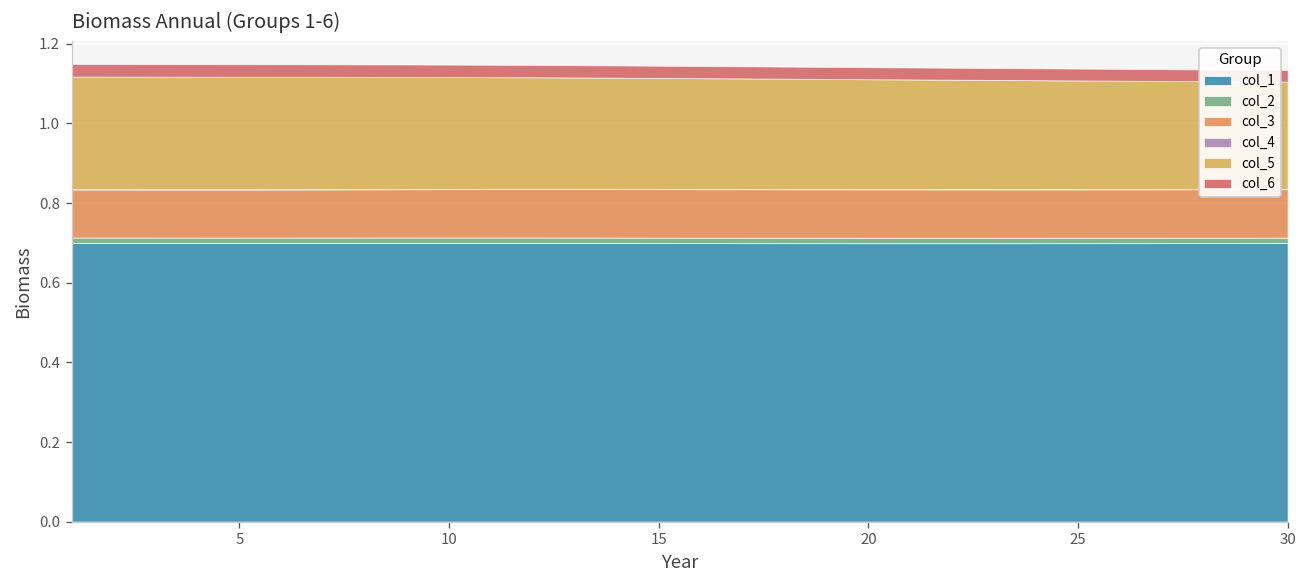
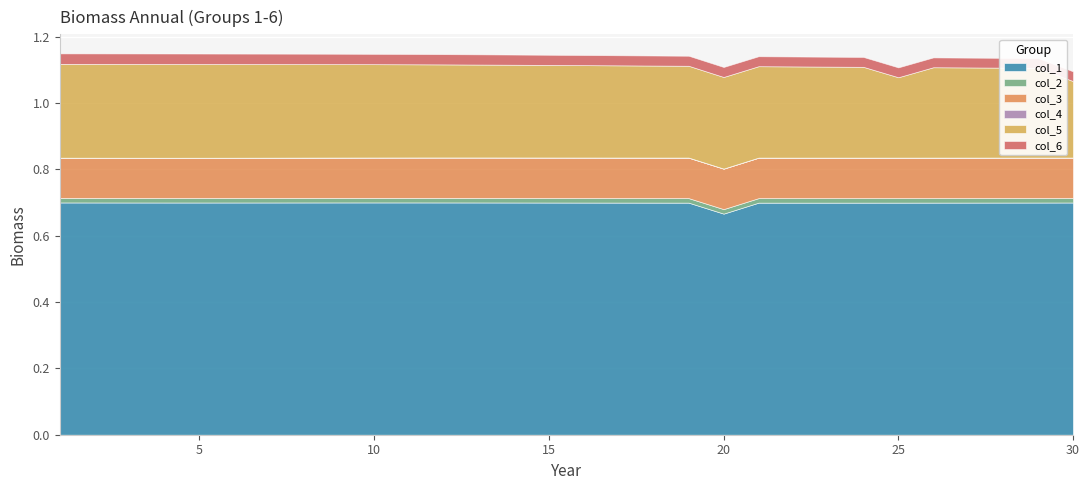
col_1, 20: 0.70 -> 0.67
col_5, 25: 0.27 -> 0.24
col_5, 30: 0.27 -> 0.23
